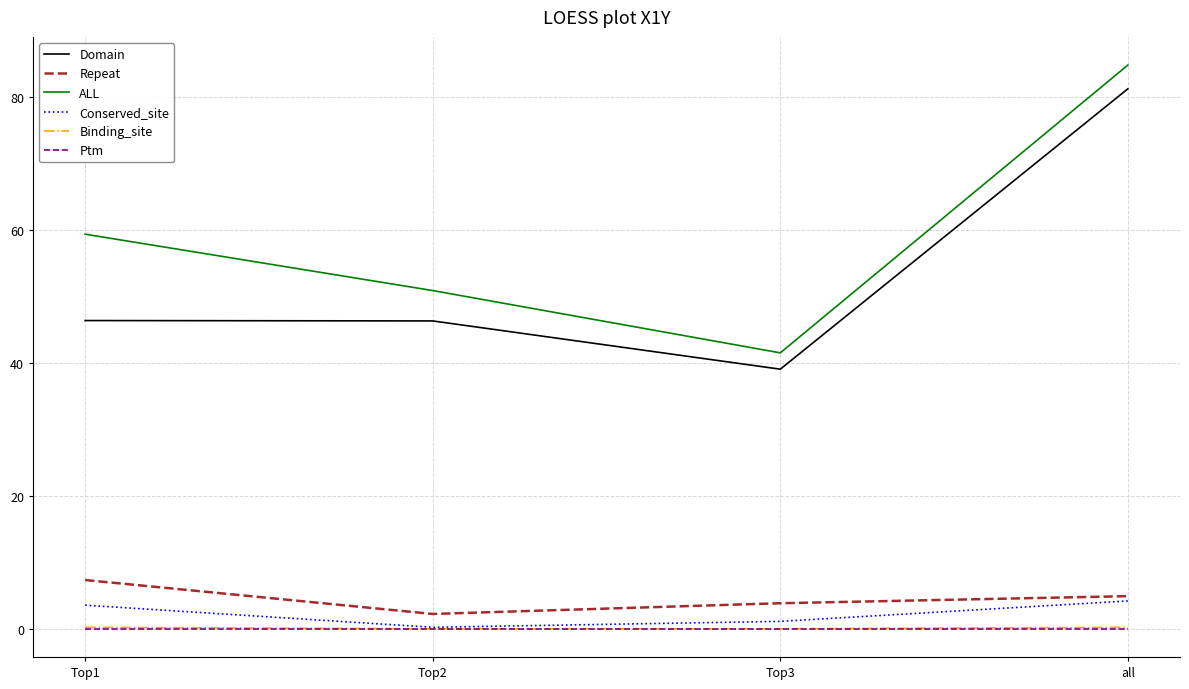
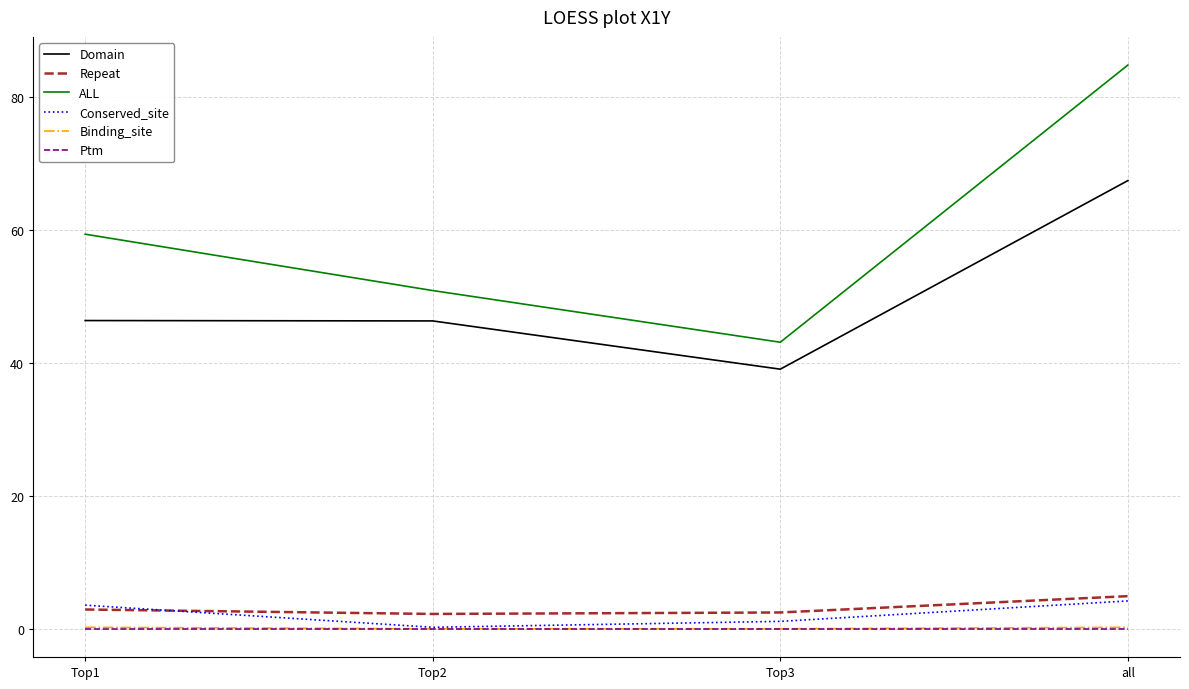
Repeat, Top1: 7 -> 3
Repeat, Top3: 4 -> 2
ALL, Top3: 42 -> 43
Domain, all: 81 -> 67
